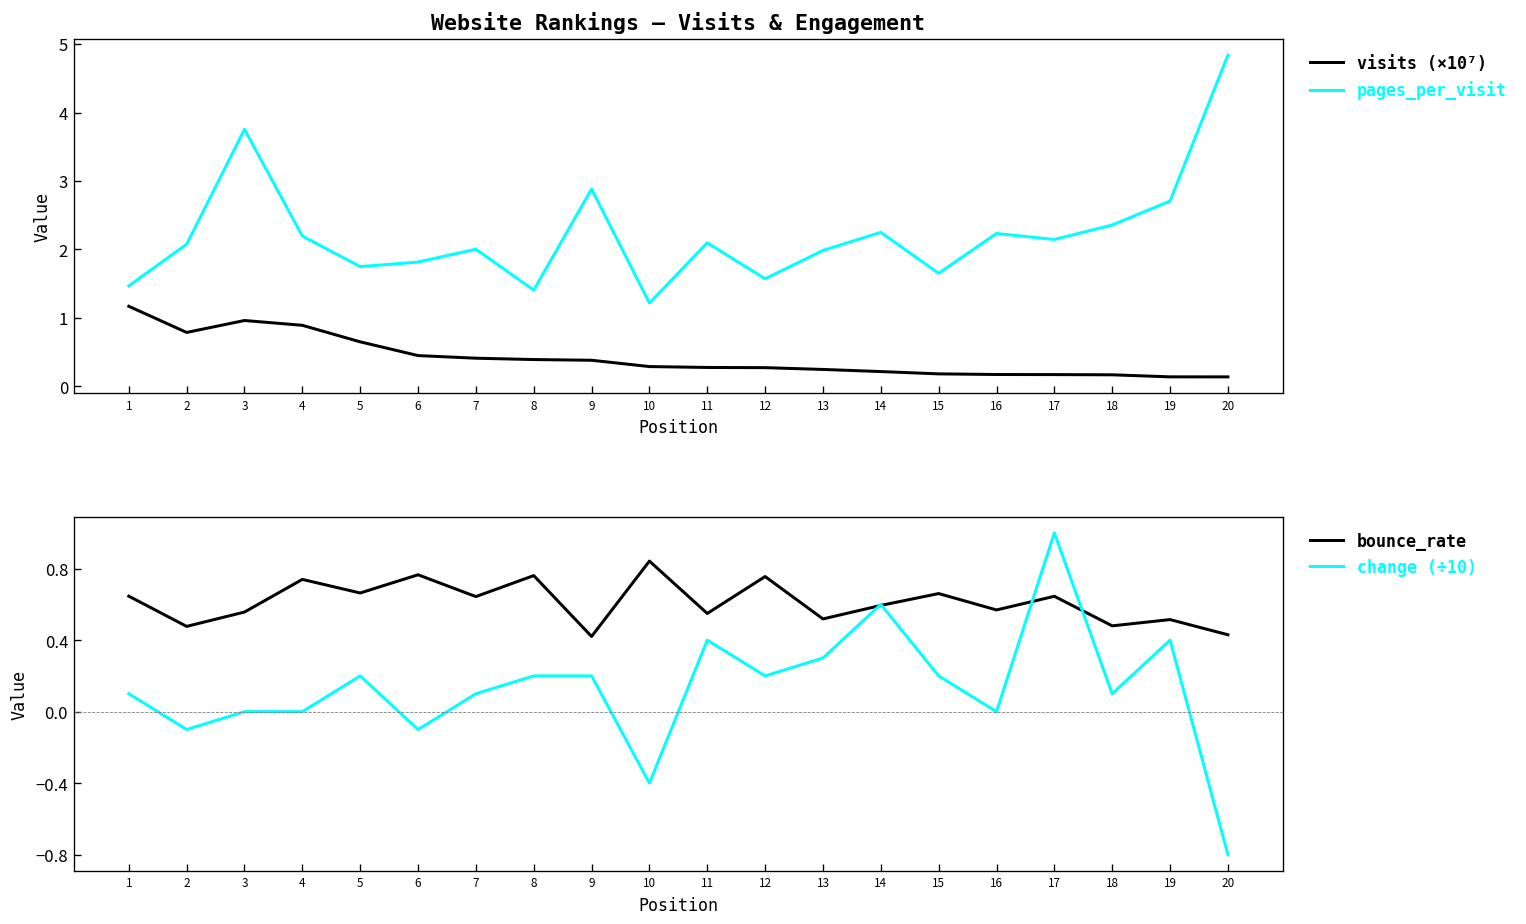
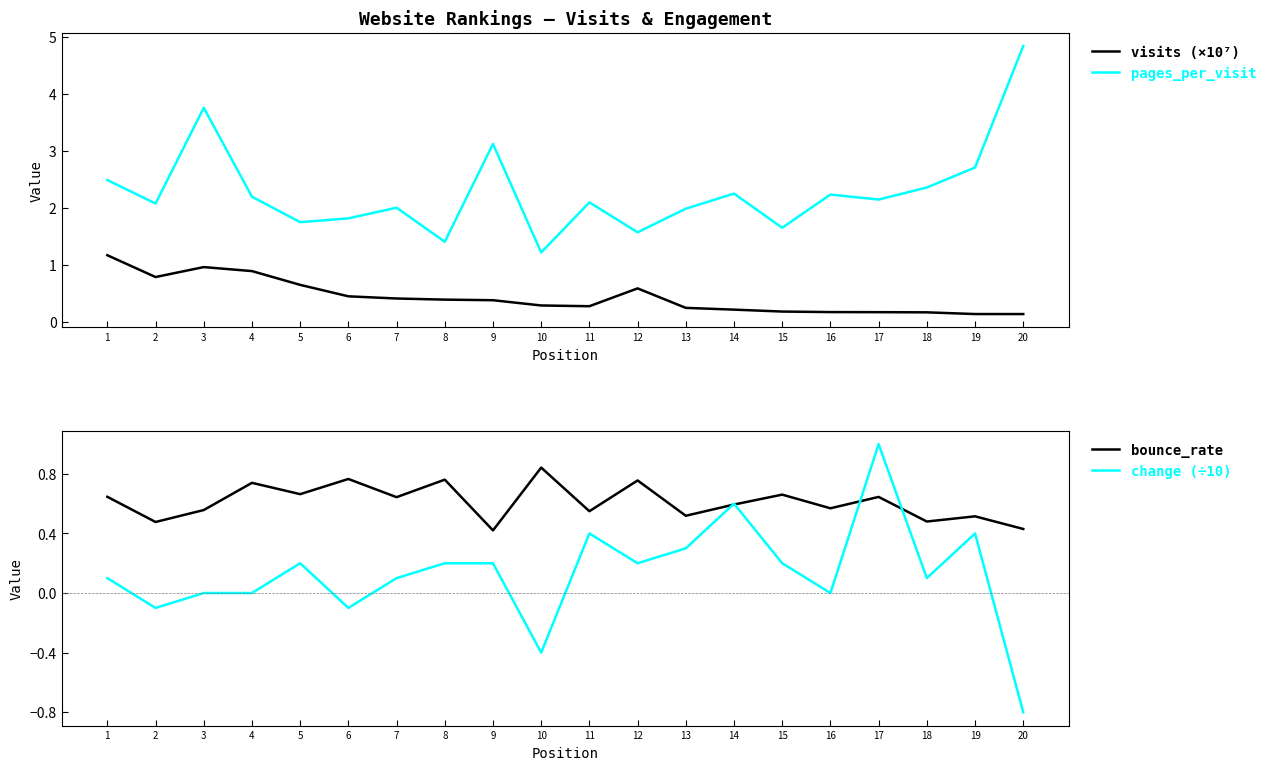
Website Rankings — Visits & Engagement, pages_per_visit, 1: 1.5 -> 2.5
Website Rankings — Visits & Engagement, pages_per_visit, 9: 2.9 -> 3.1
Website Rankings — Visits & Engagement, visits (×10⁷), 12: 0.3 -> 0.6
